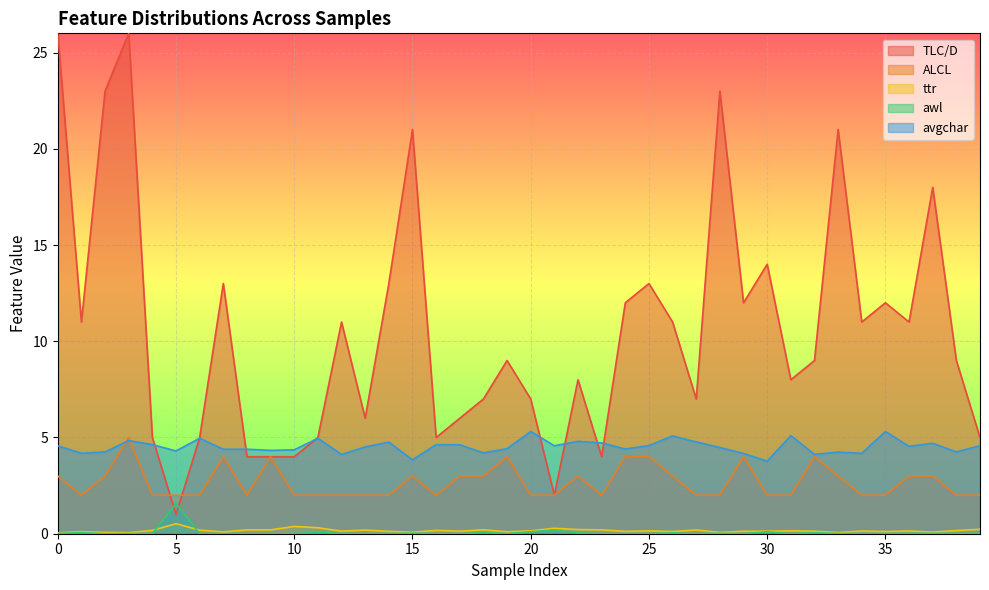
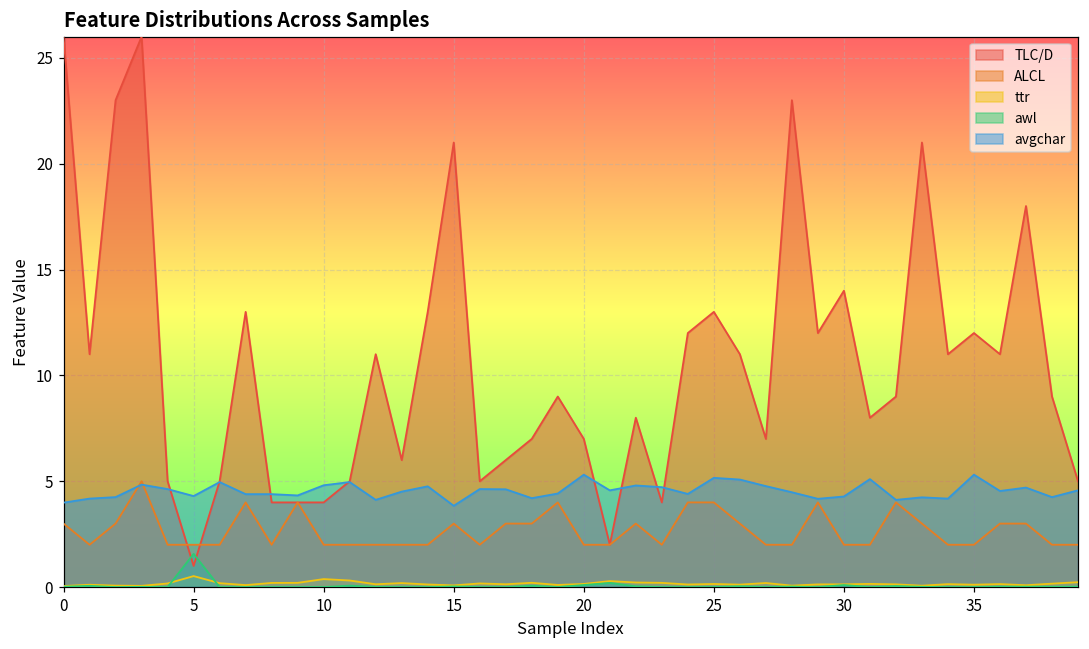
avgchar, 0: 4.6 -> 4.0
avgchar, 10: 4.4 -> 4.8
avgchar, 25: 4.6 -> 5.2
avgchar, 30: 3.8 -> 4.3
